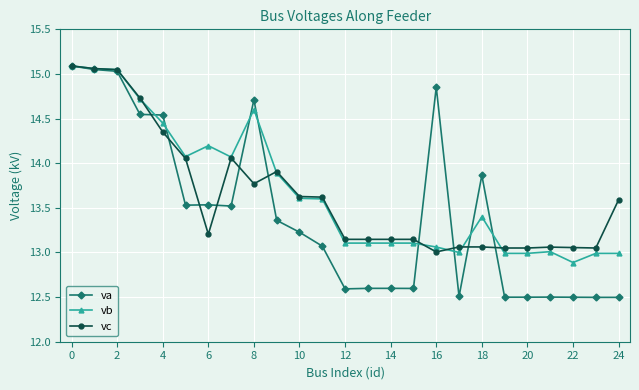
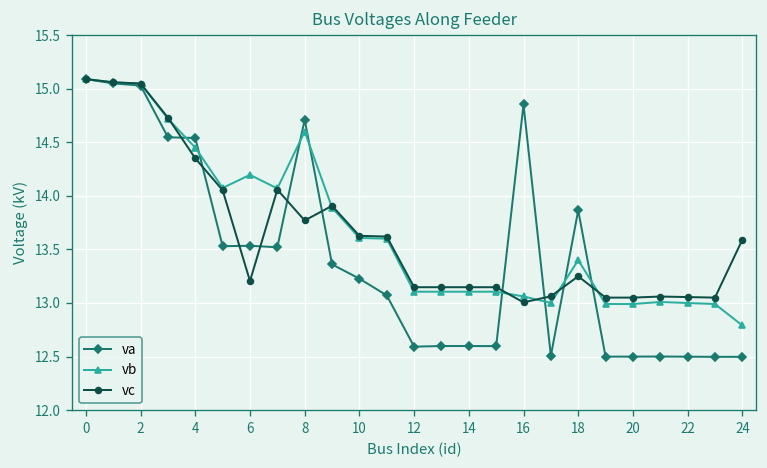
vc, 18: 13.1 -> 13.2
vb, 22: 12.9 -> 13.0
vb, 24: 13.0 -> 12.8
